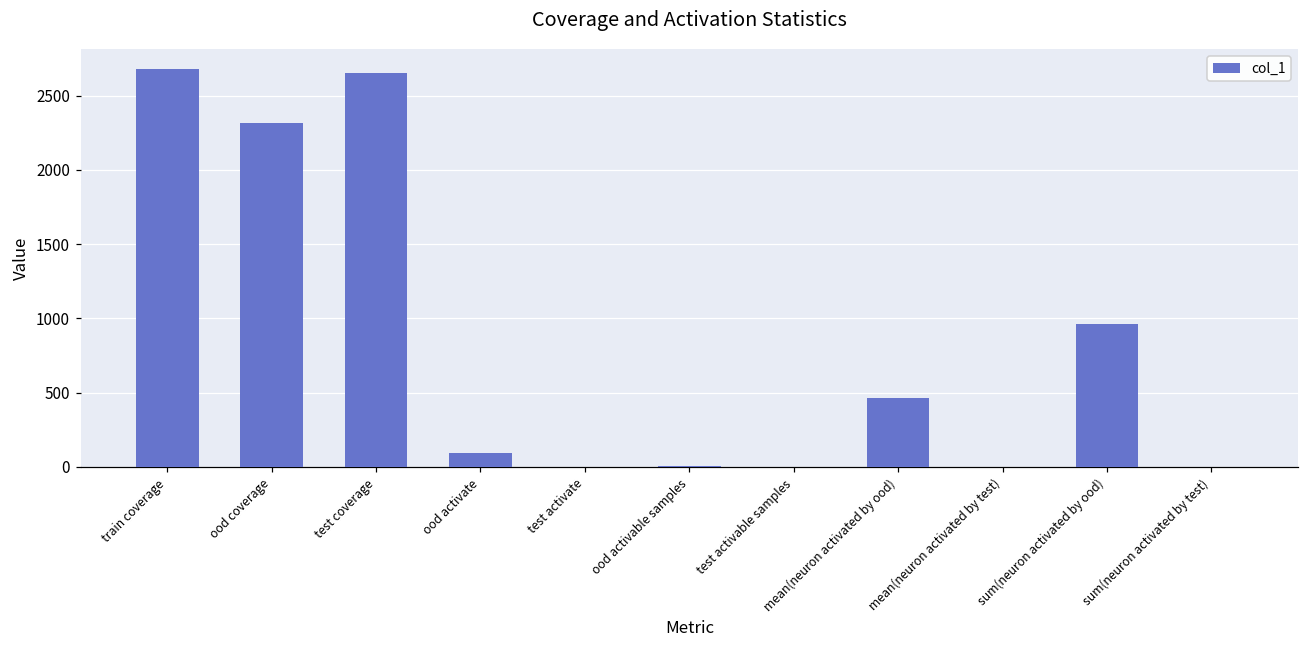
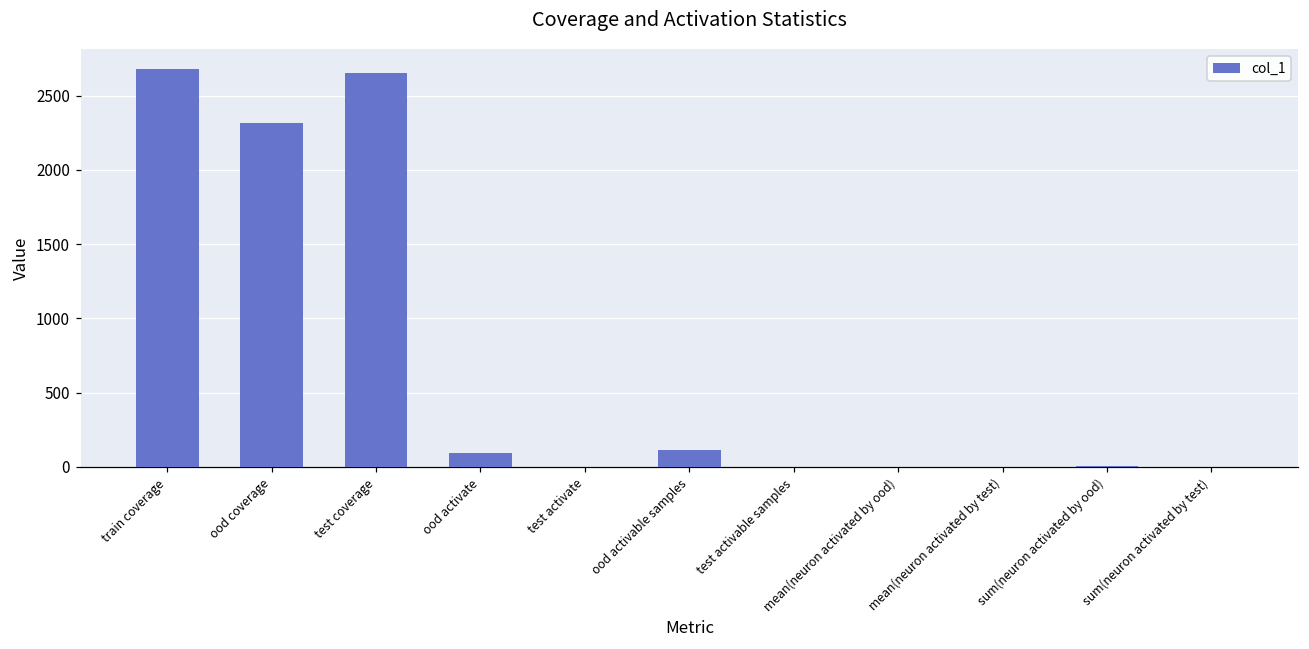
ood activable samples: 10 -> 120
mean(neuron activated by ood): 460 -> 0
sum(neuron activated by ood): 960 -> 10
